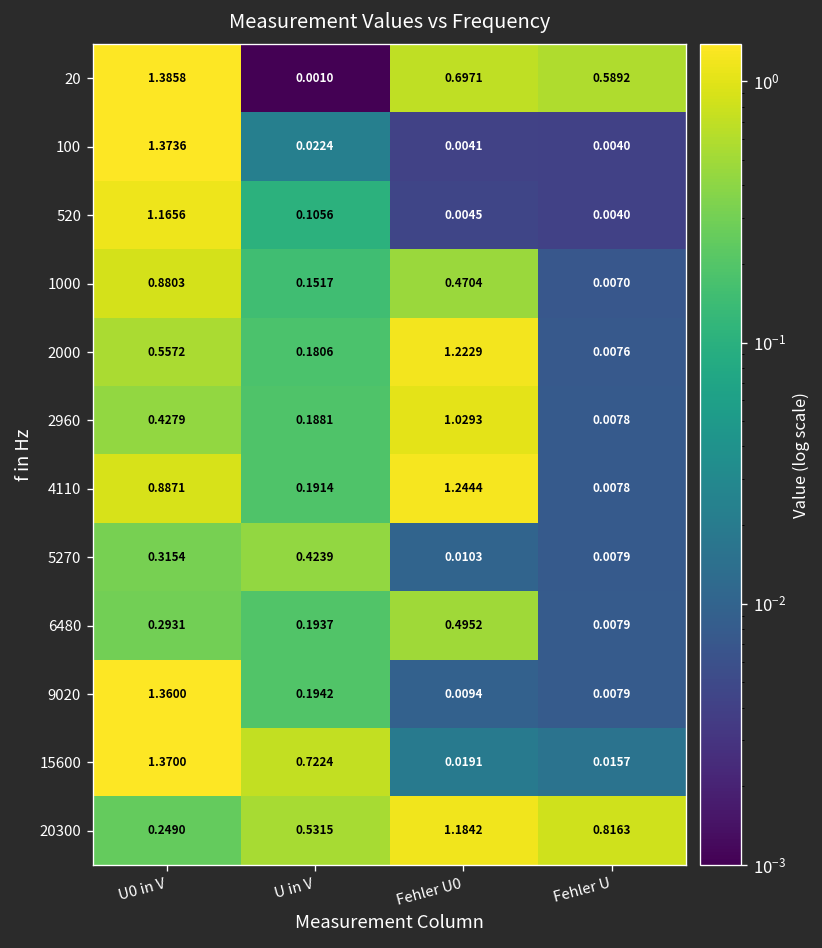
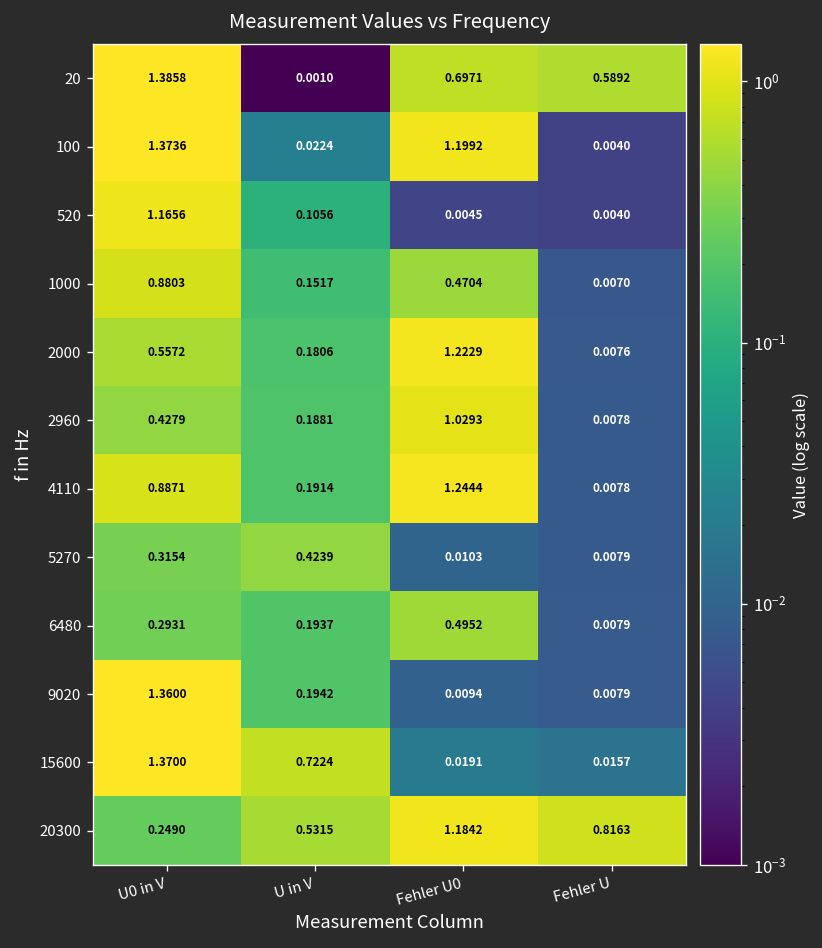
100, Fehler U0: 0.0041 -> 1.1992
